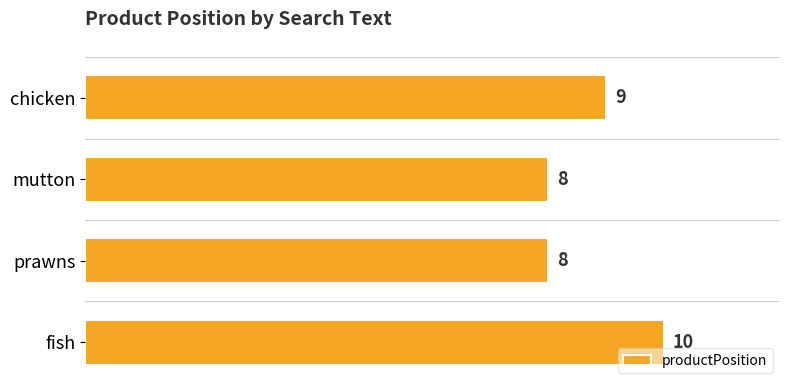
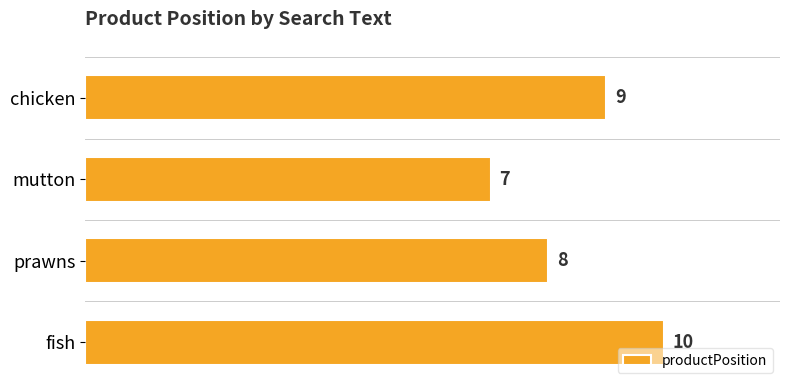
mutton: 8 -> 7
